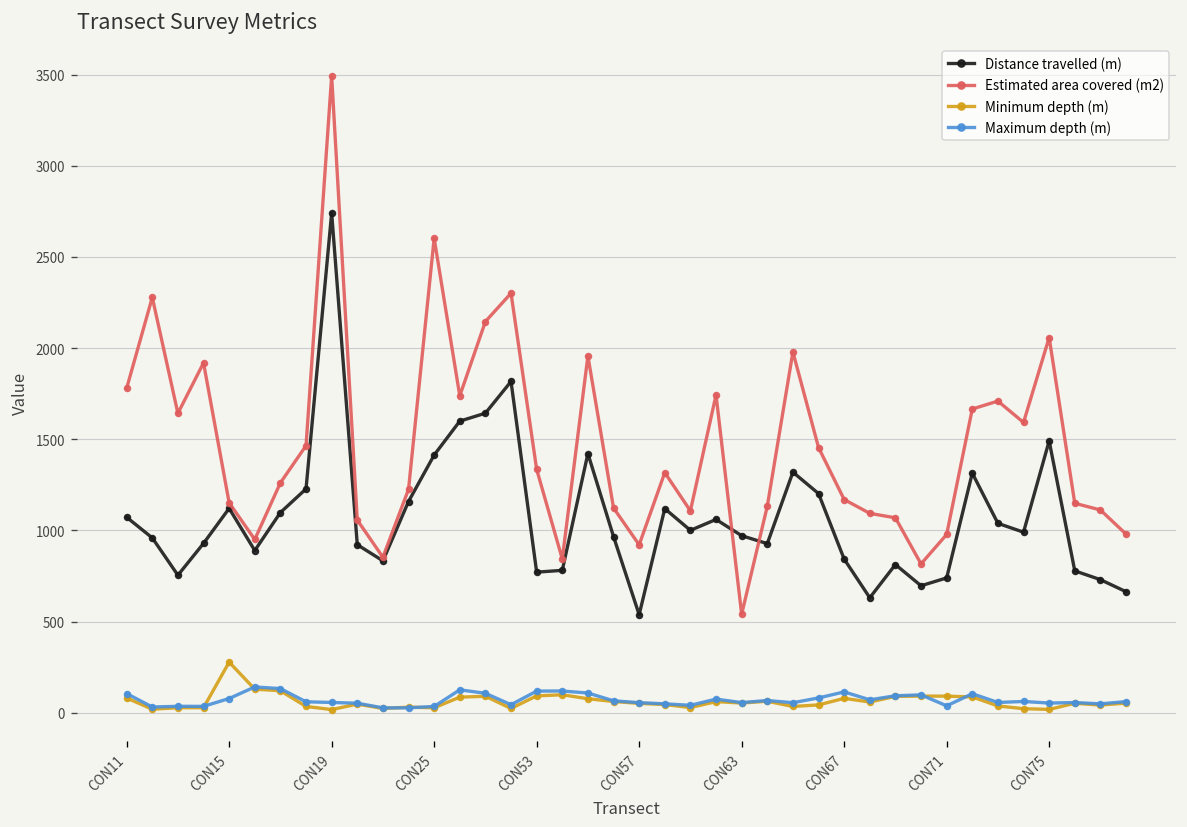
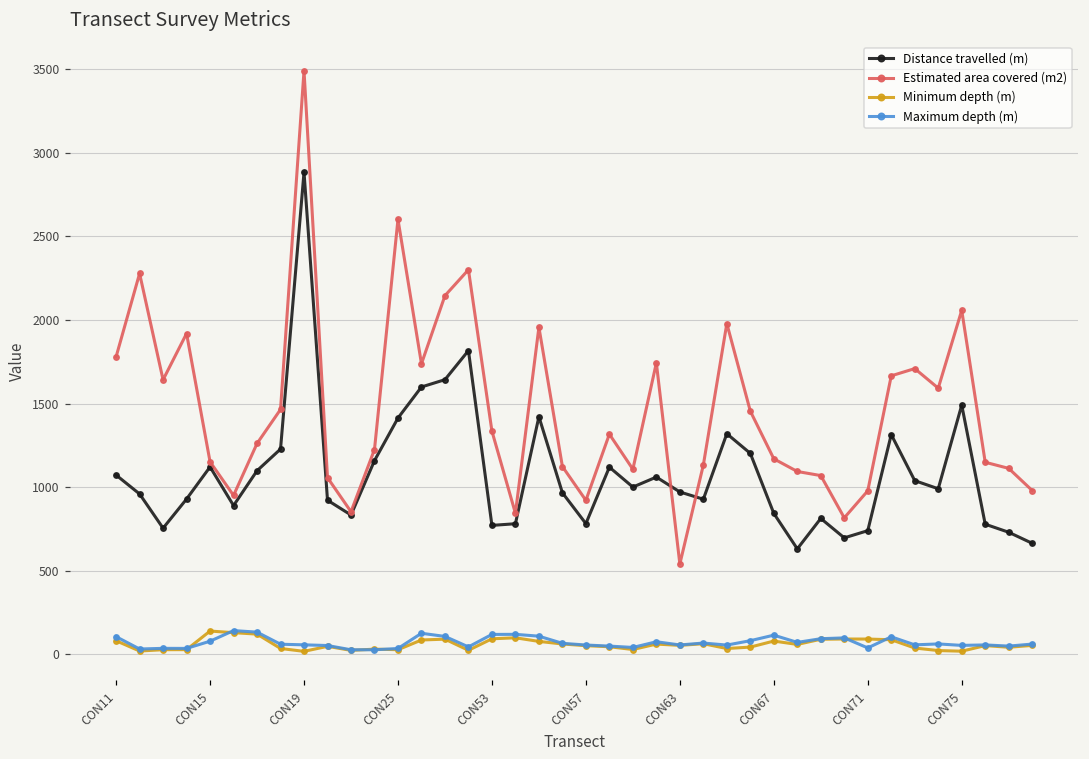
Minimum depth (m), CON15: 280 -> 140
Distance travelled (m), CON19: 2740 -> 2880
Distance travelled (m), CON57: 540 -> 780
